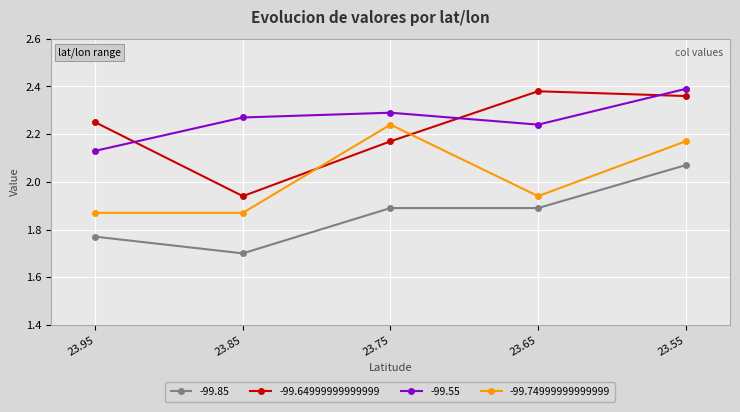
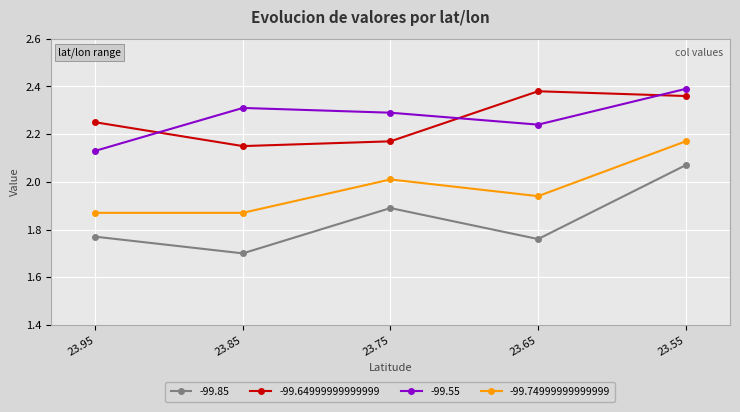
-99.64999999999999, 23.85: 1.94 -> 2.15
-99.55, 23.85: 2.27 -> 2.31
-99.74999999999999, 23.75: 2.24 -> 2.01
-99.85, 23.65: 1.89 -> 1.76
